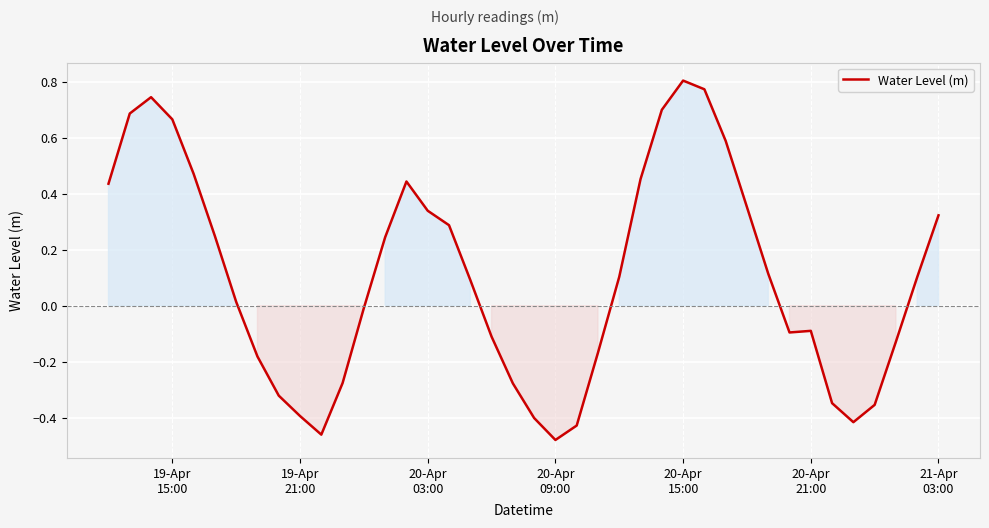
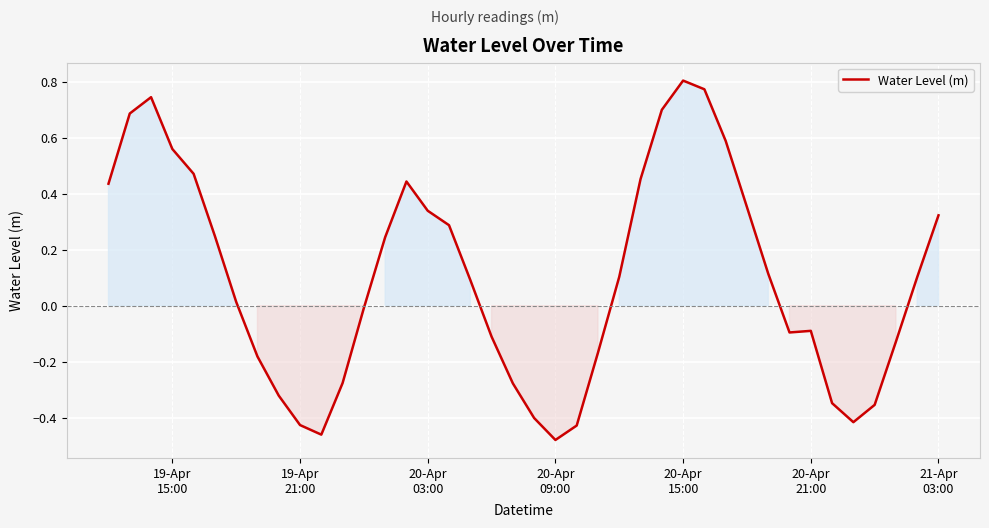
19-Apr 15:00: 0.67 -> 0.56
19-Apr 21:00: -0.39 -> -0.43
